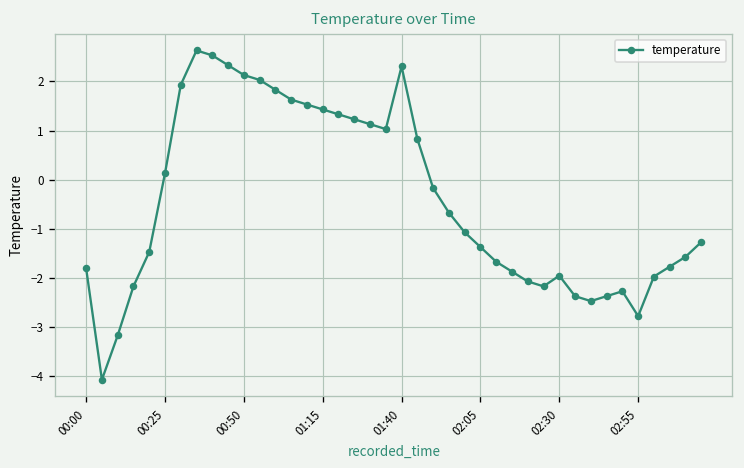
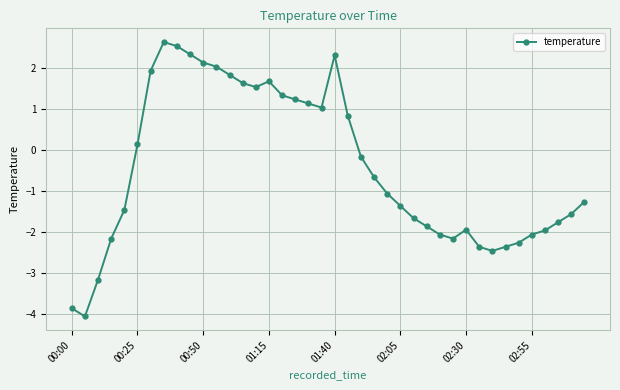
00:00: -1.8 -> -3.9
01:15: 1.4 -> 1.7
02:55: -2.8 -> -2.1
